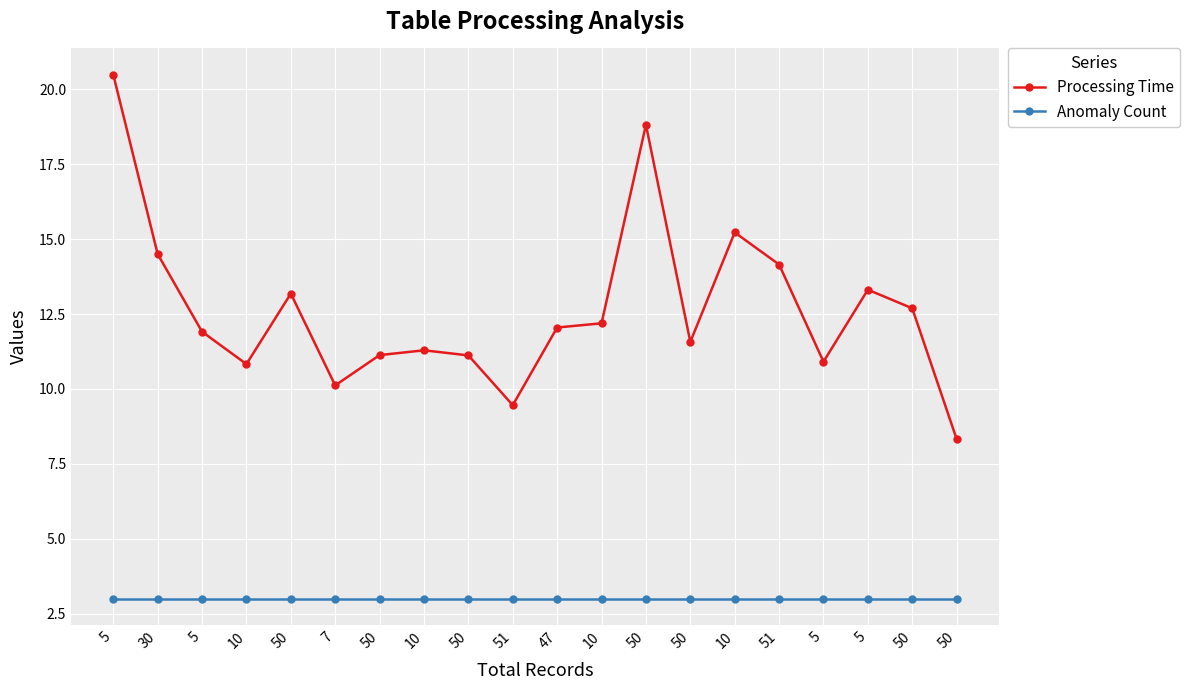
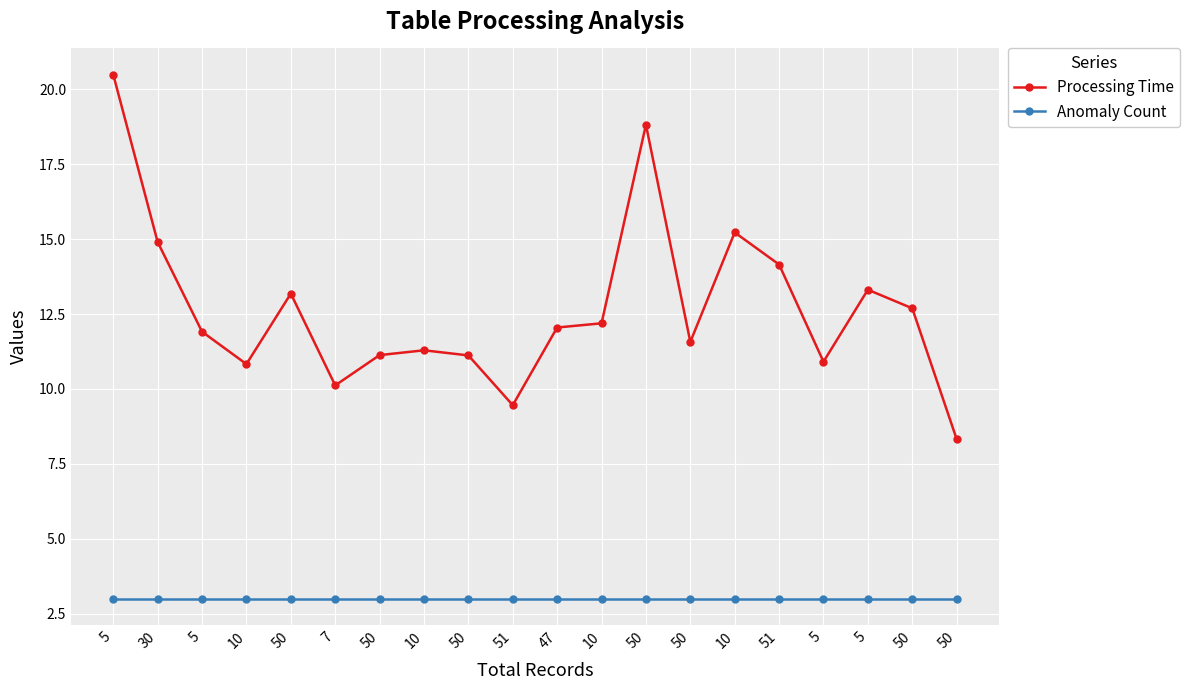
Processing Time, 30: 14.5 -> 14.9
